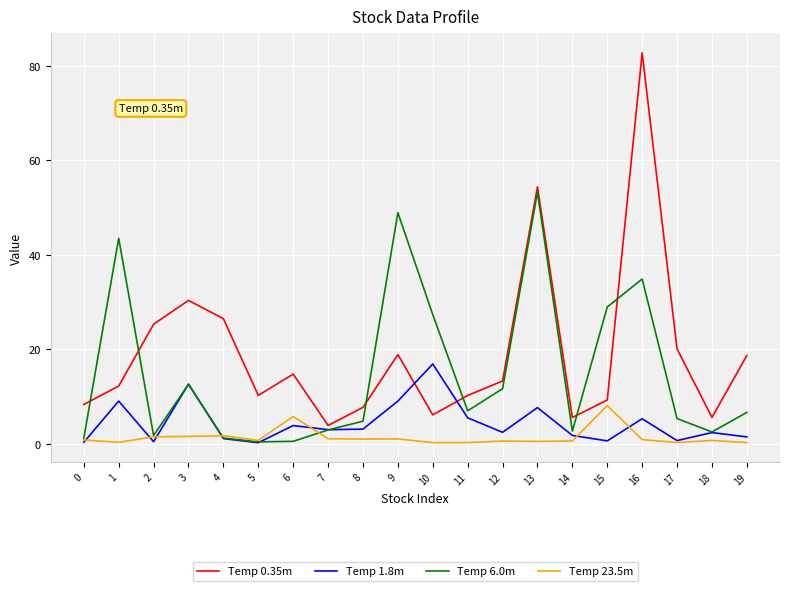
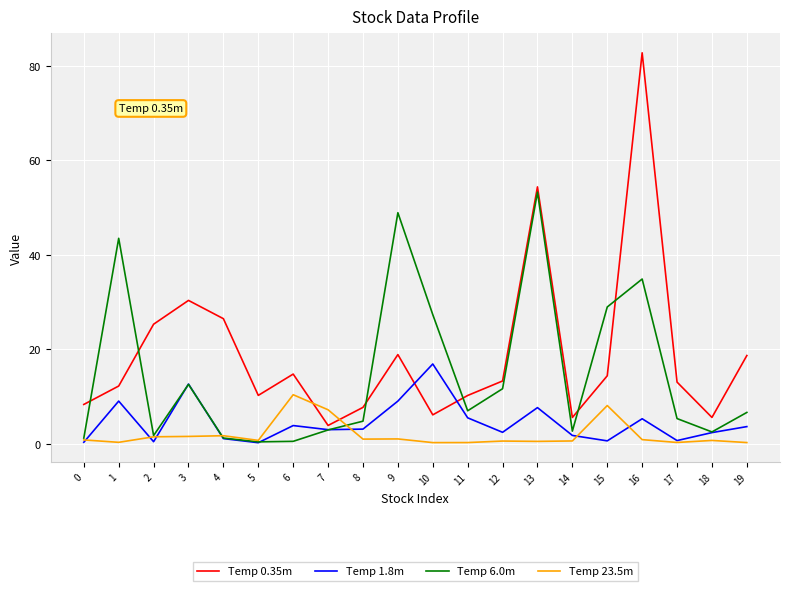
Temp 23.5m, 6: 6 -> 10
Temp 23.5m, 7: 1 -> 7
Temp 0.35m, 15: 9 -> 14
Temp 0.35m, 17: 20 -> 13
Temp 1.8m, 19: 1 -> 4
